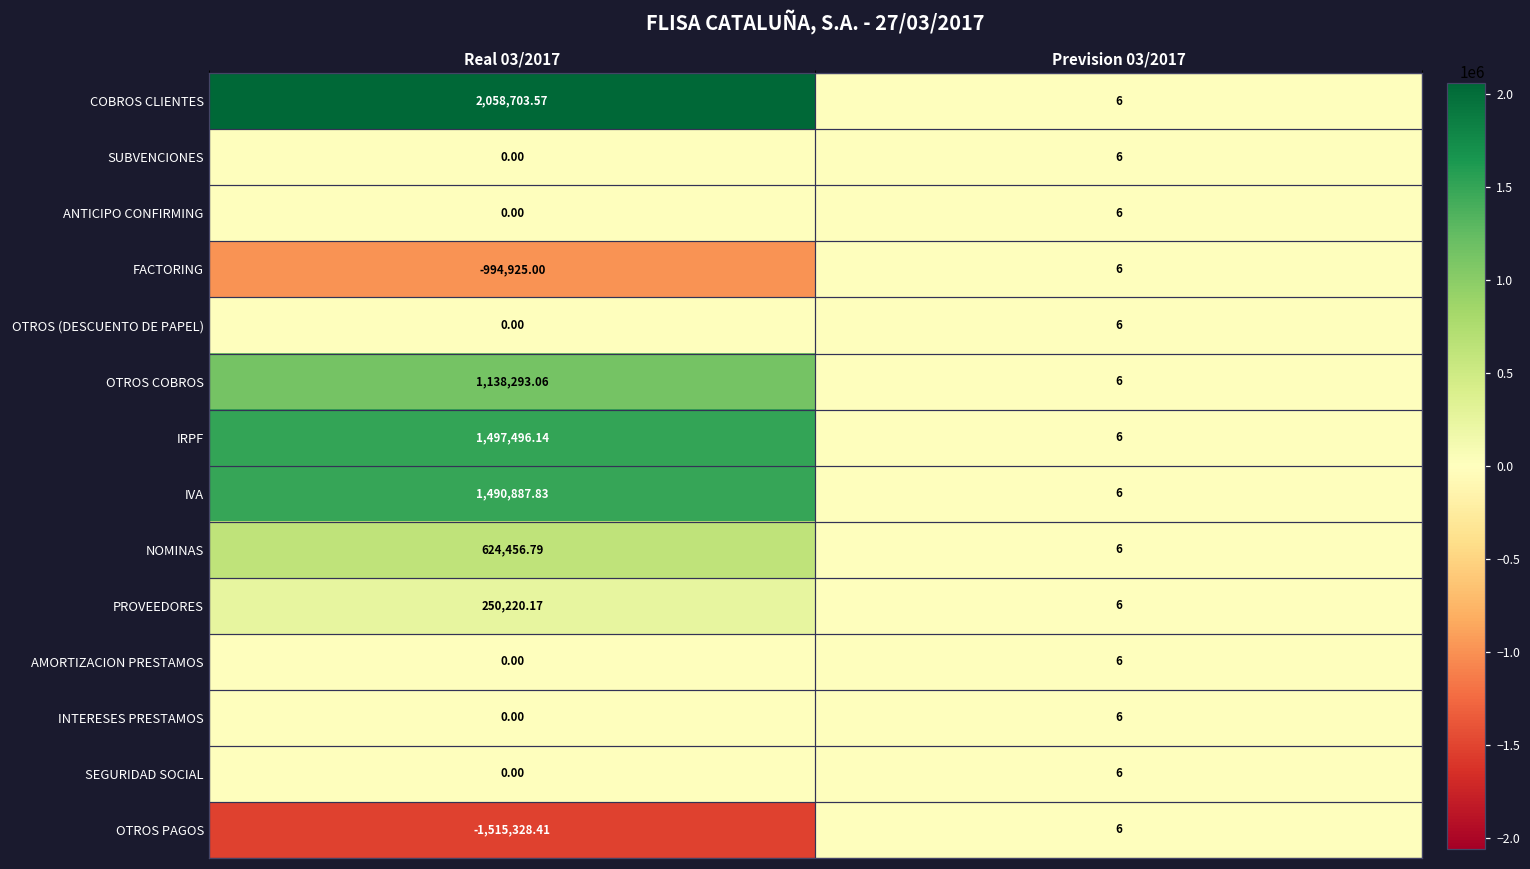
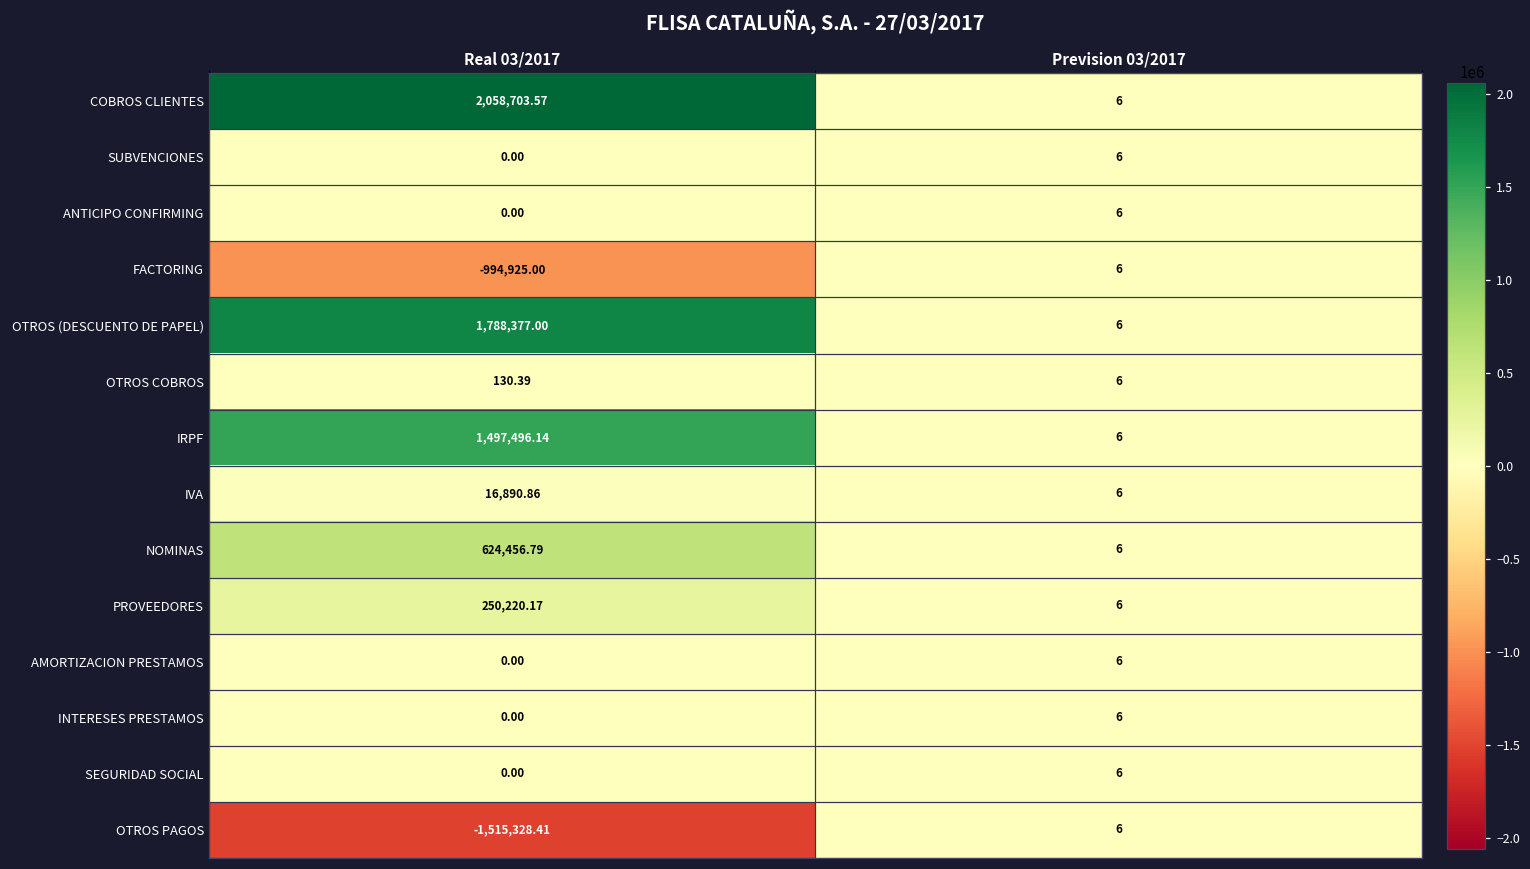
OTROS (DESCUENTO DE PAPEL), Real 03/2017: 0.00 -> 1,788,377.00
OTROS COBROS, Real 03/2017: 1,138,293.06 -> 130.39
IVA, Real 03/2017: 1,490,887.83 -> 16,890.86
